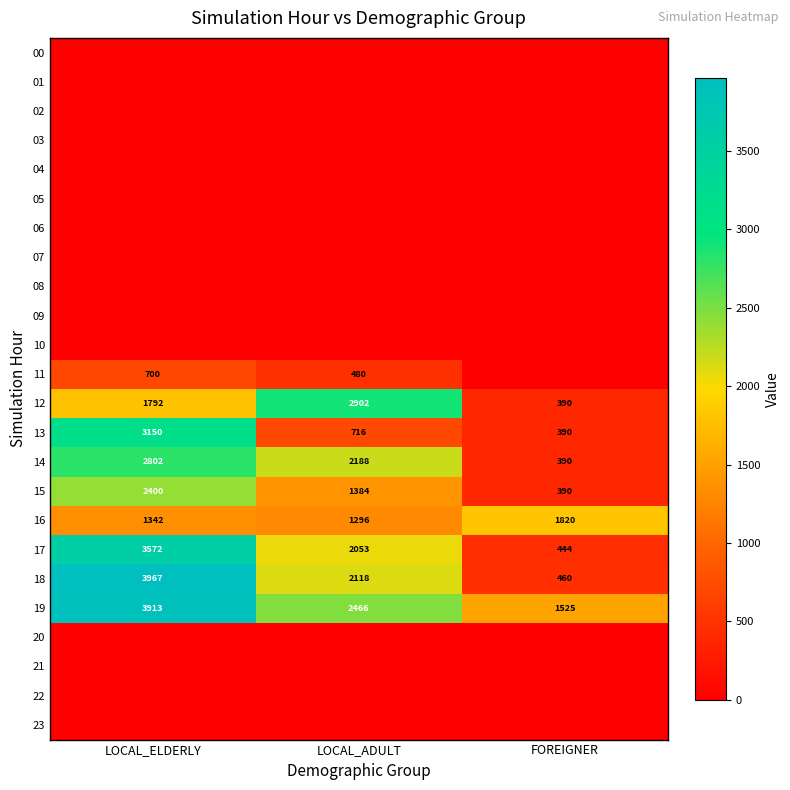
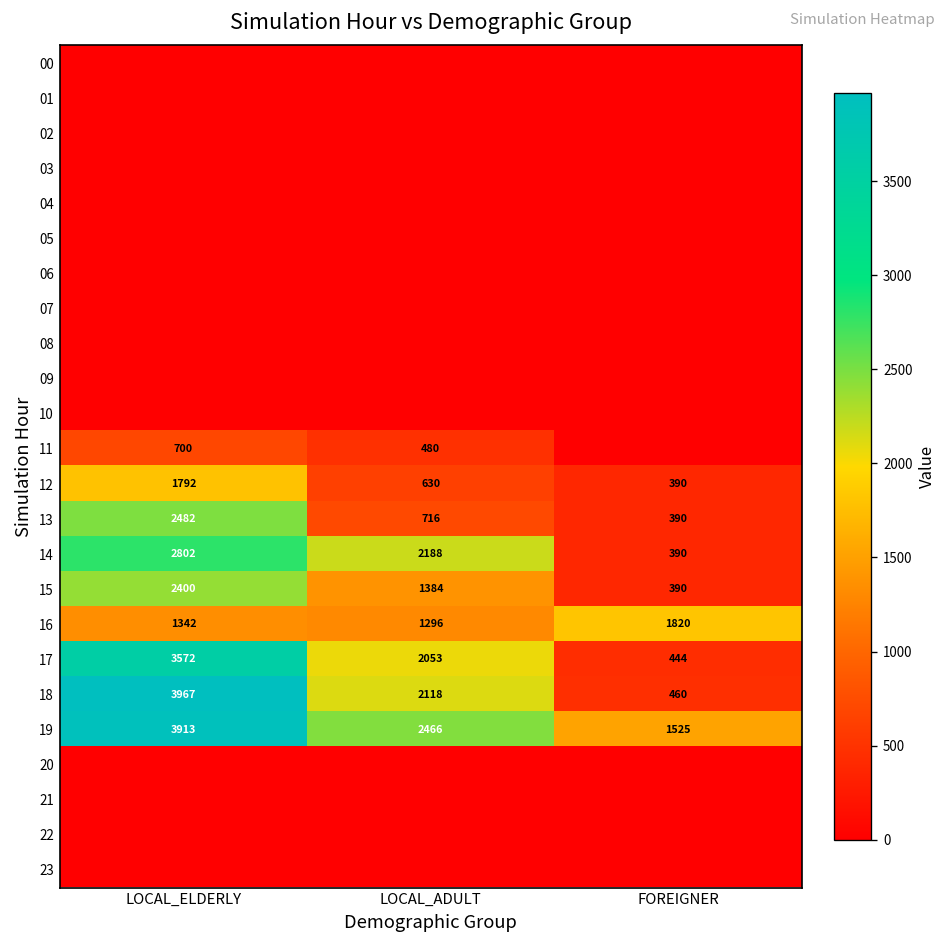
12, LOCAL_ADULT: 2902 -> 630
13, LOCAL_ELDERLY: 3150 -> 2482
